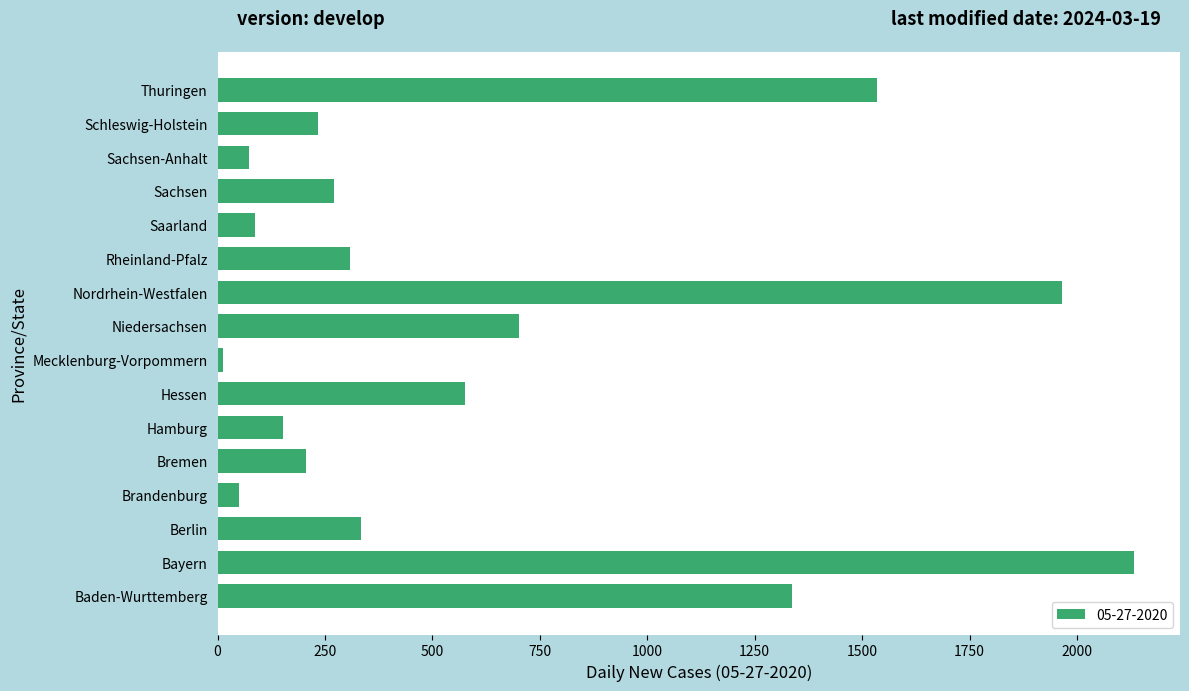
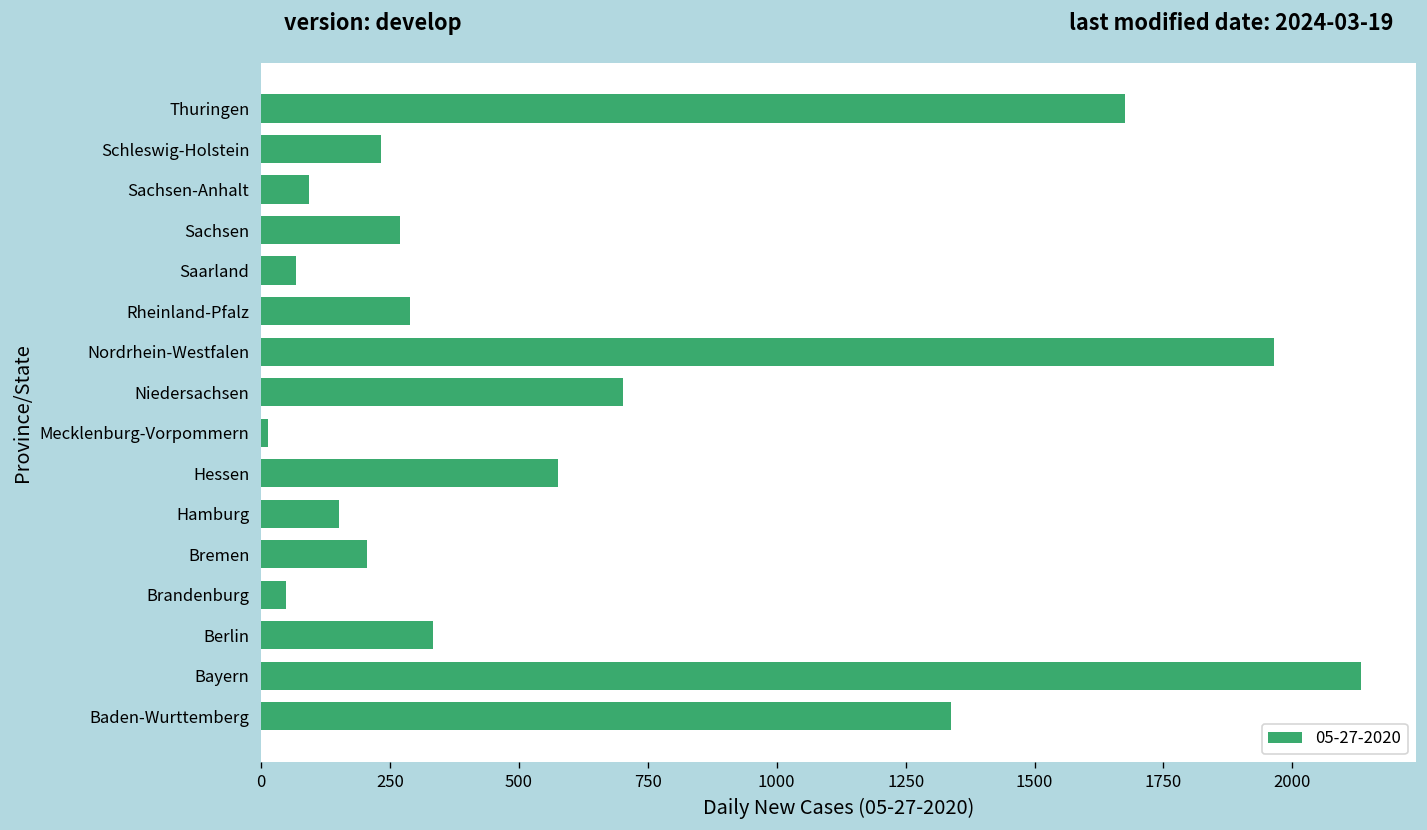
Thuringen: 1530 -> 1680
Sachsen-Anhalt: 70 -> 90
Saarland: 90 -> 70
Rheinland-Pfalz: 310 -> 290
